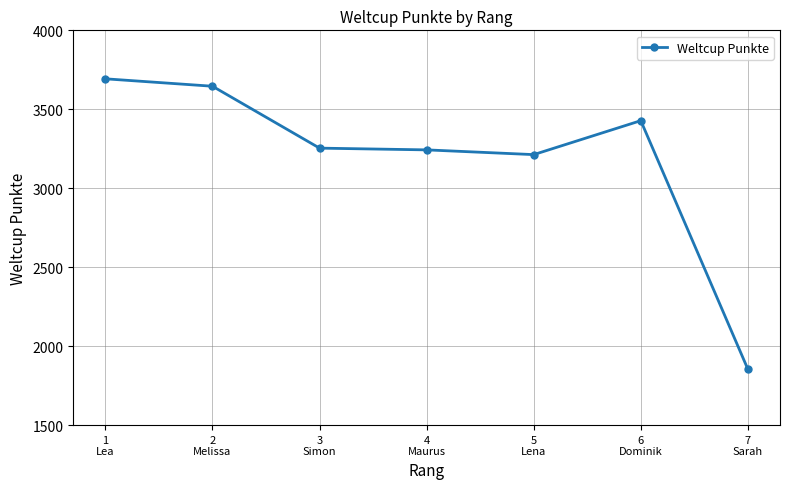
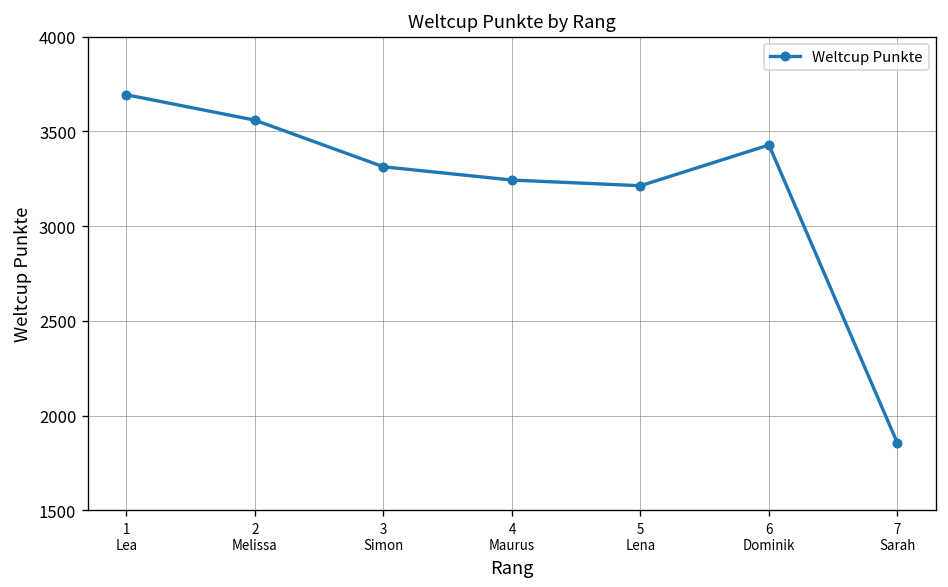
2 Melissa: 3650 -> 3560
3 Simon: 3250 -> 3310
